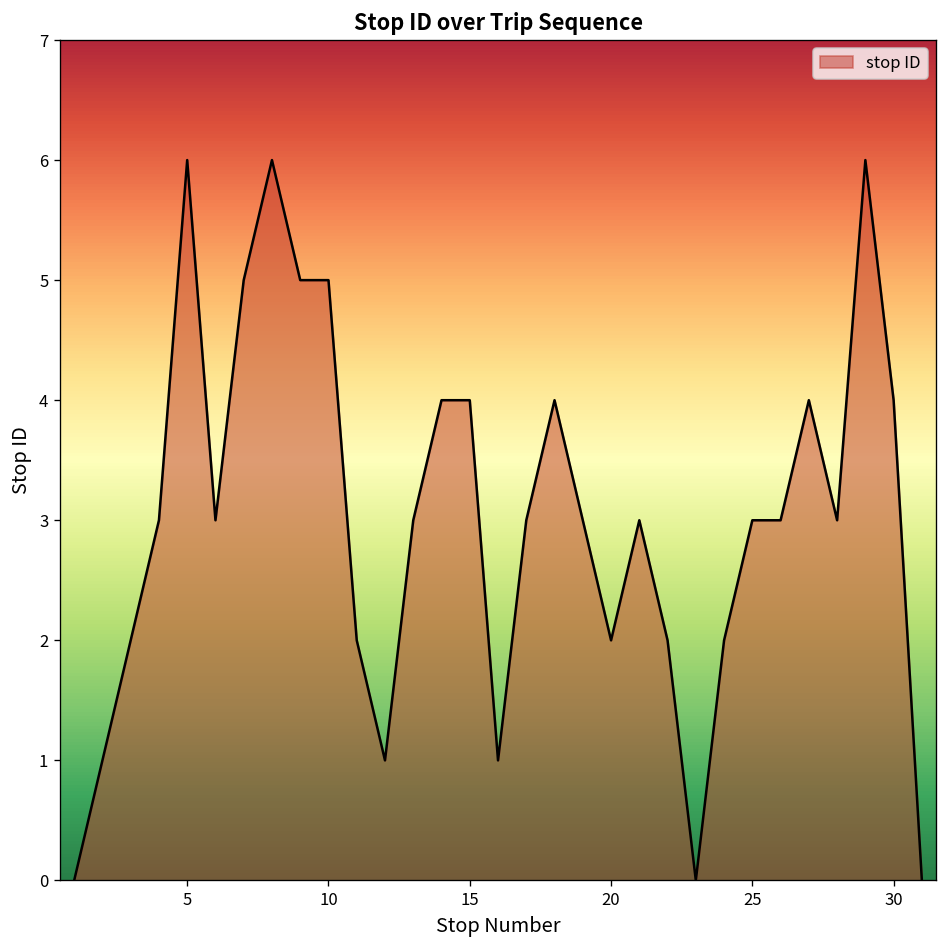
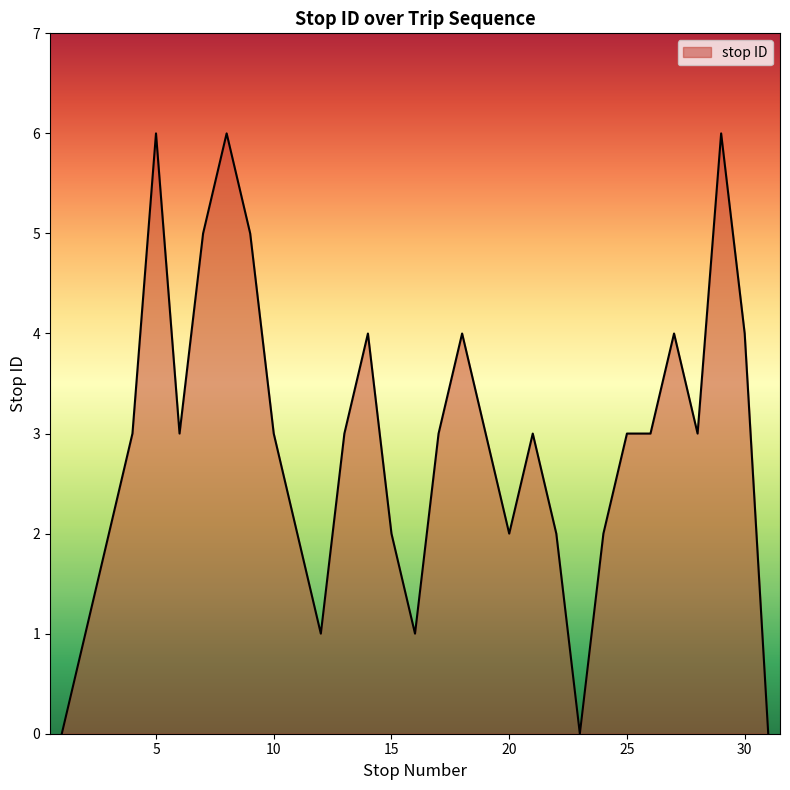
10: 5 -> 3
15: 4 -> 2
